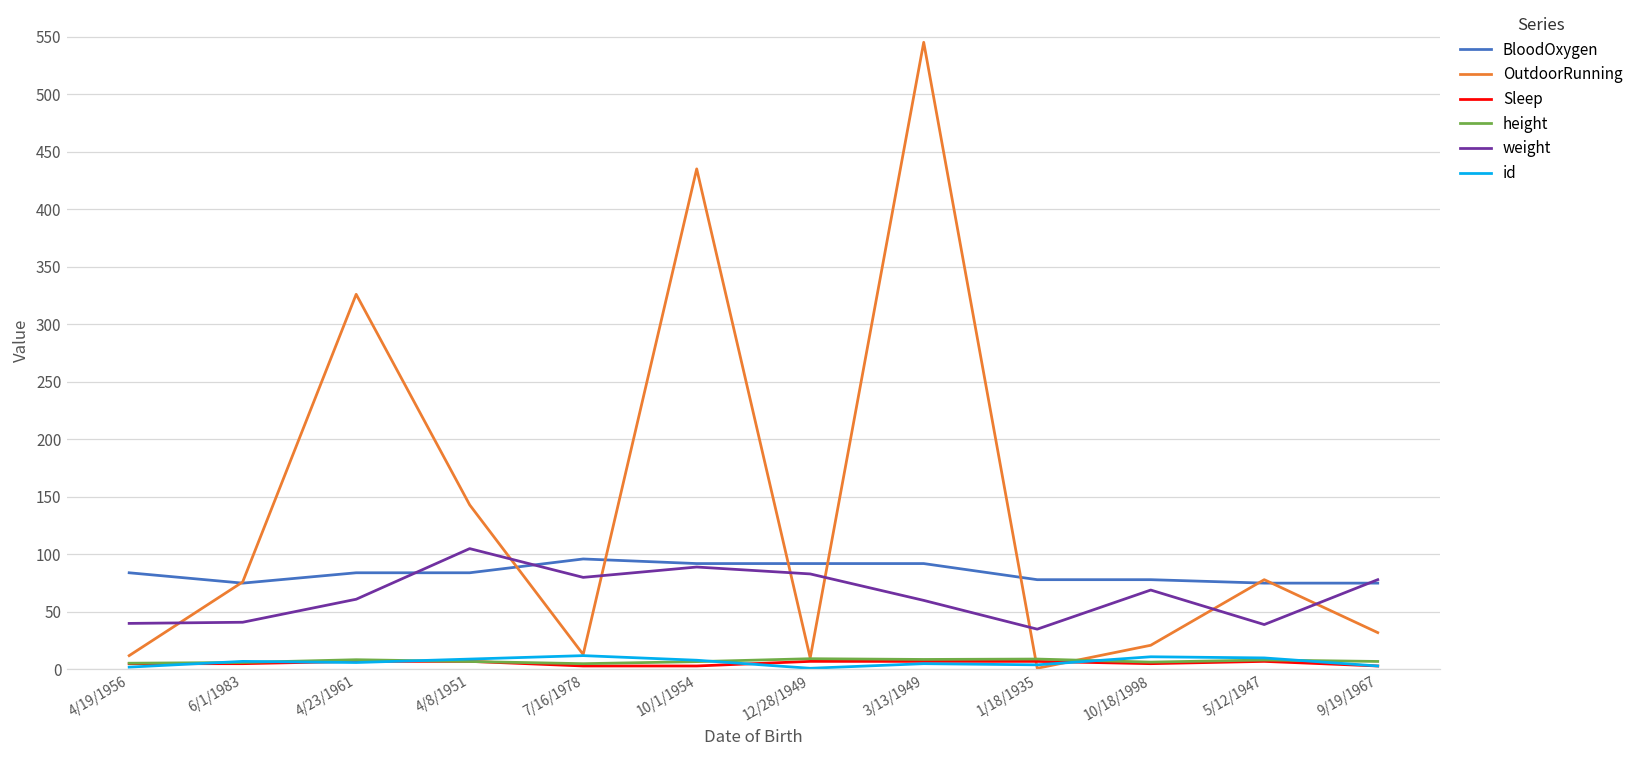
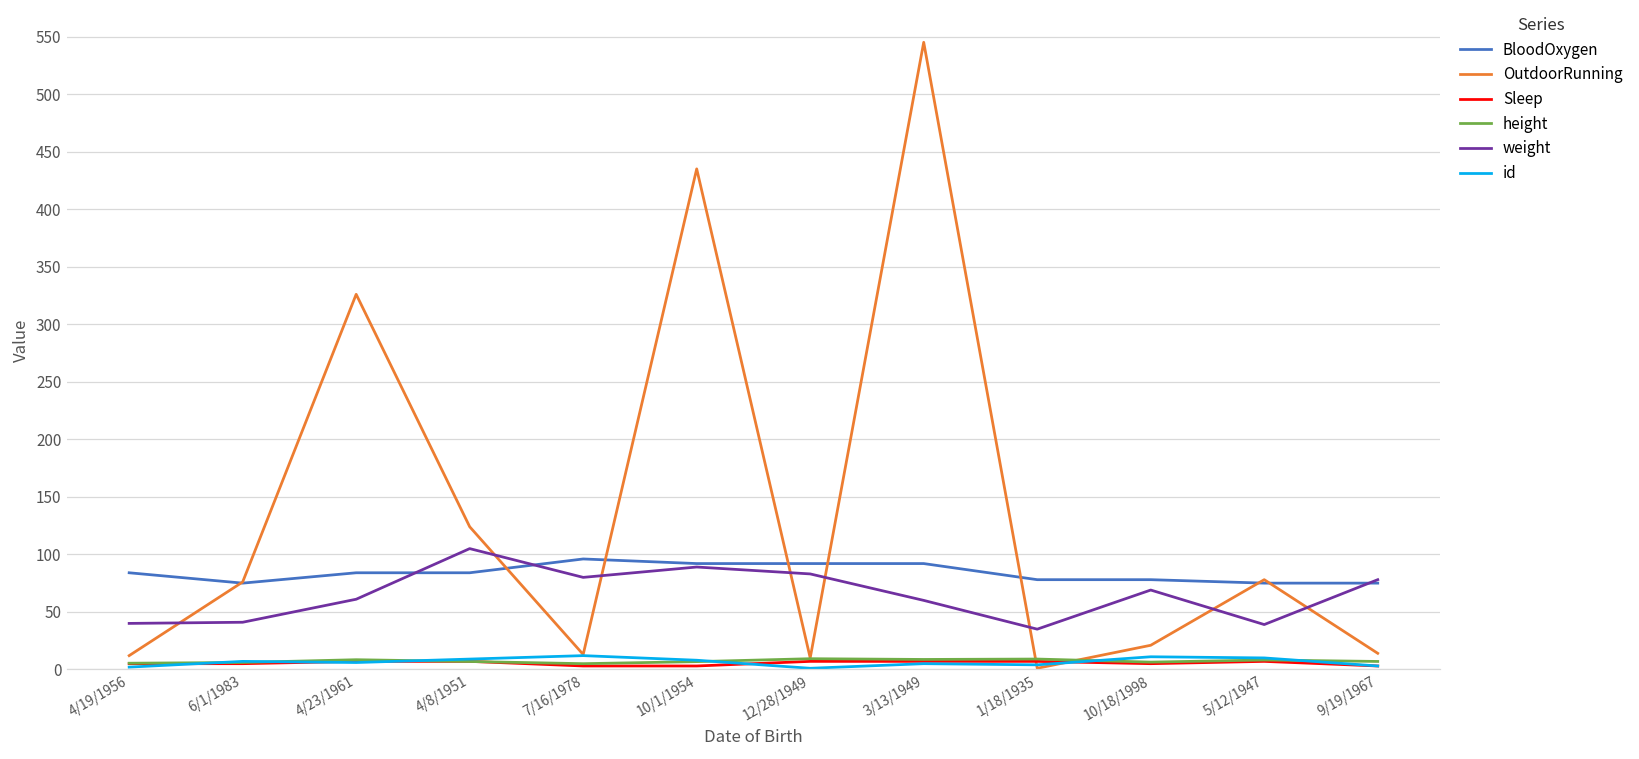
OutdoorRunning, 4/8/1951: 143 -> 124
OutdoorRunning, 9/19/1967: 32 -> 14
